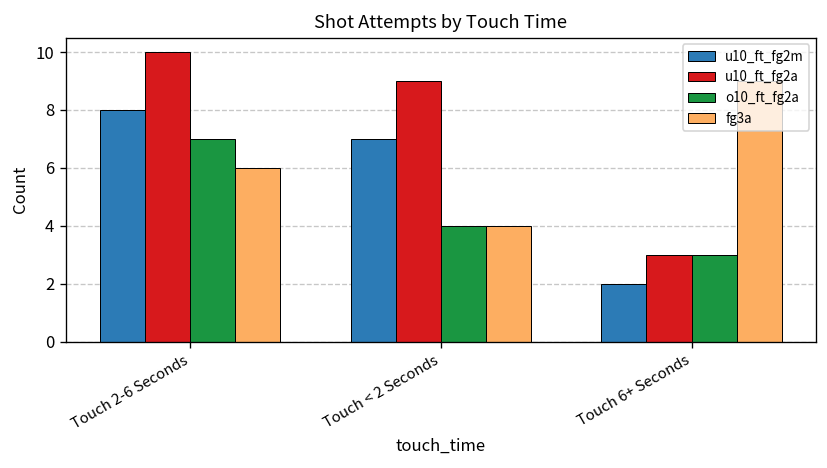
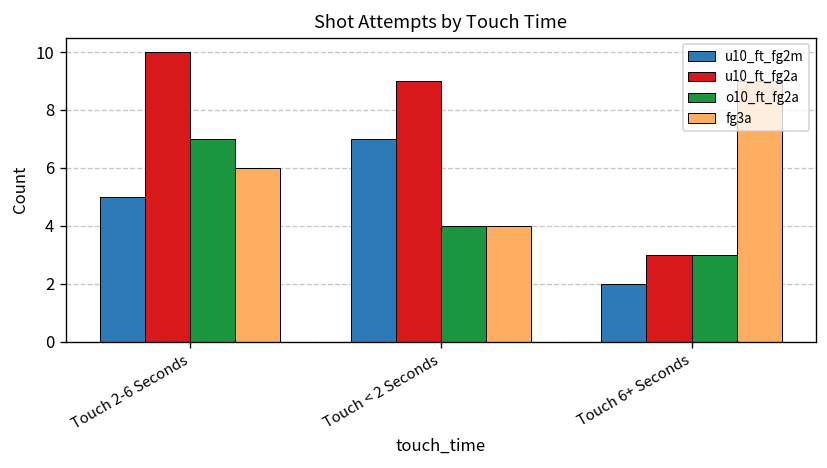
u10_ft_fg2m, Touch 2-6 Seconds: 8 -> 5
